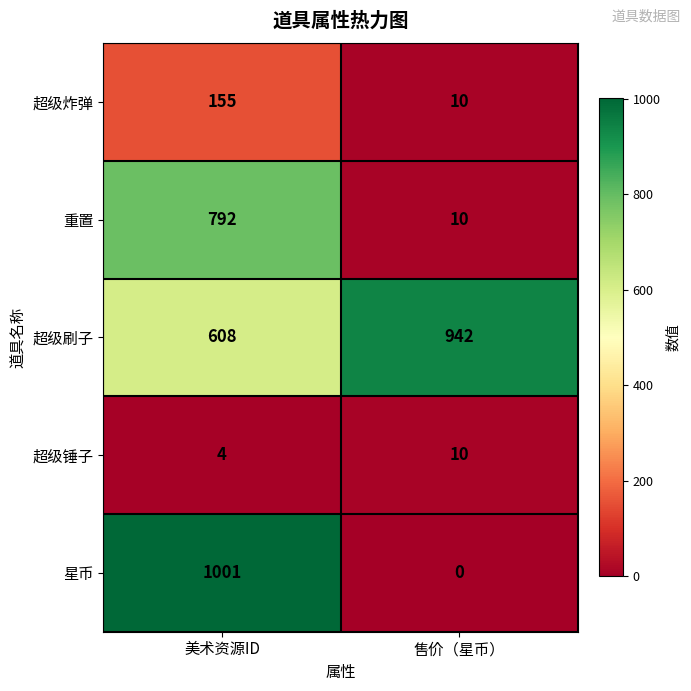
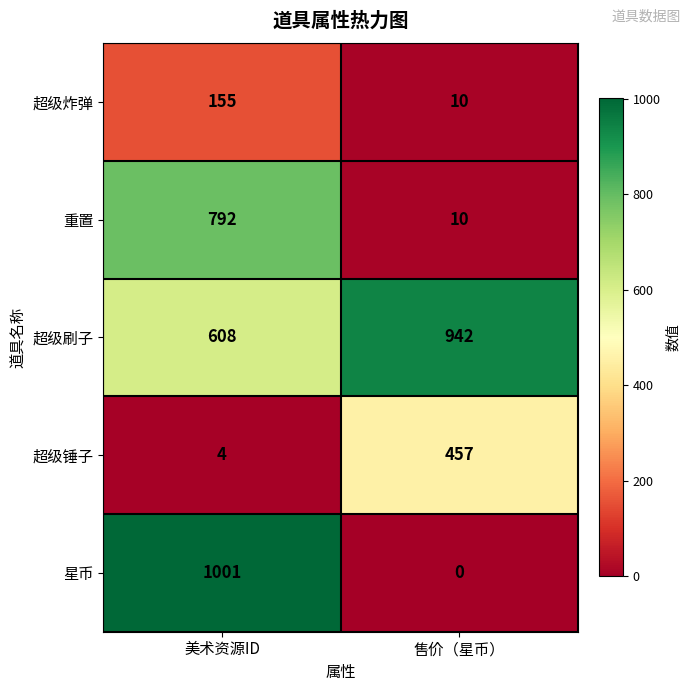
超级锤子, 售价（星币）: 10 -> 457
